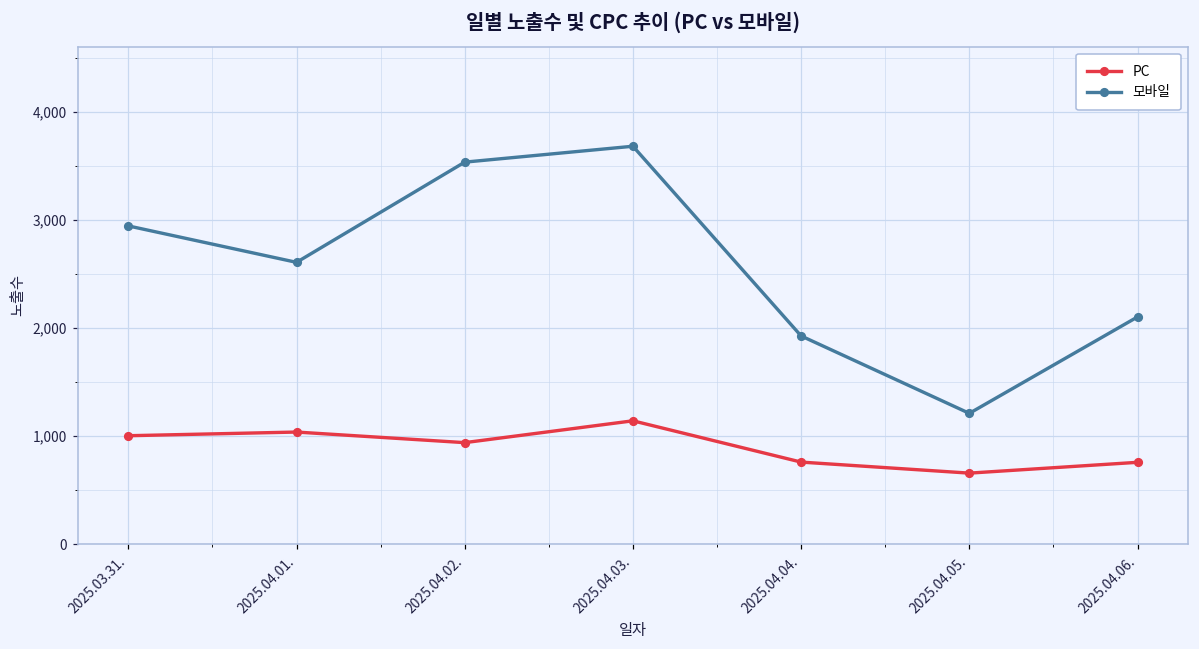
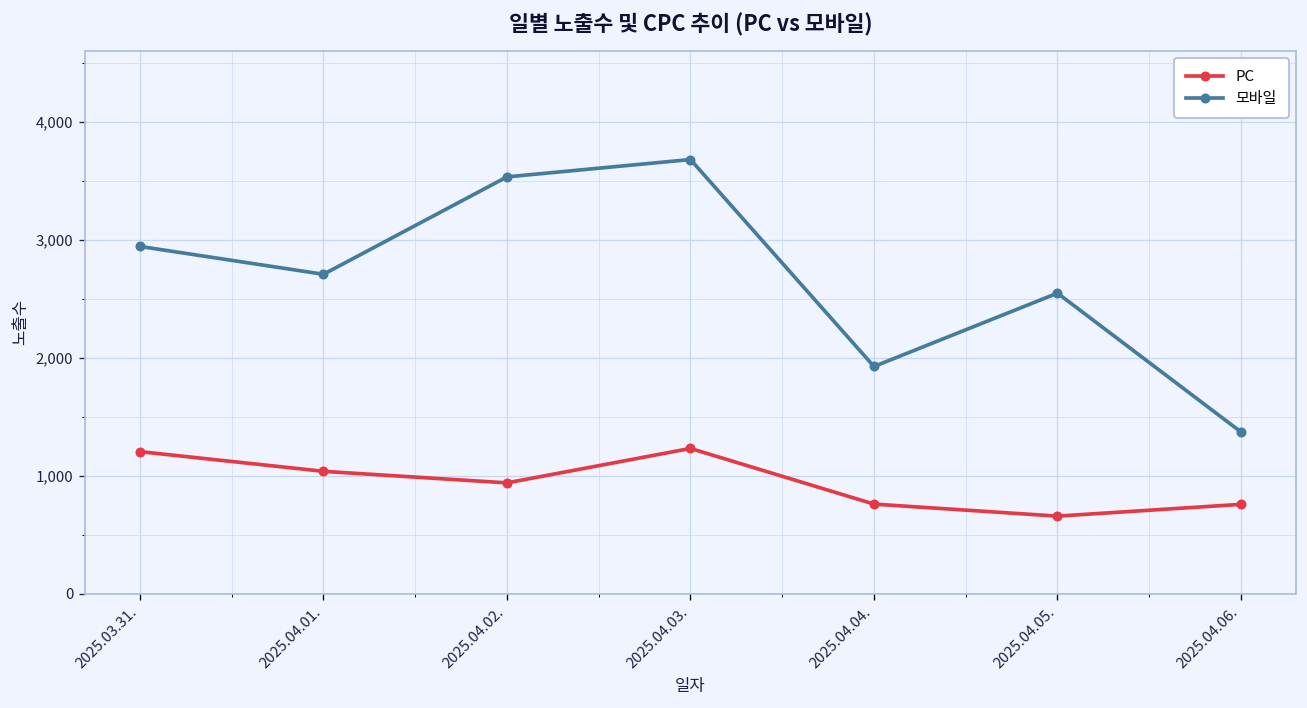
PC, 2025.03.31.: 1,000 -> 1,200
모바일, 2025.04.01.: 2,600 -> 2,700
PC, 2025.04.03.: 1,100 -> 1,200
모바일, 2025.04.05.: 1,200 -> 2,500
모바일, 2025.04.06.: 2,100 -> 1,400
